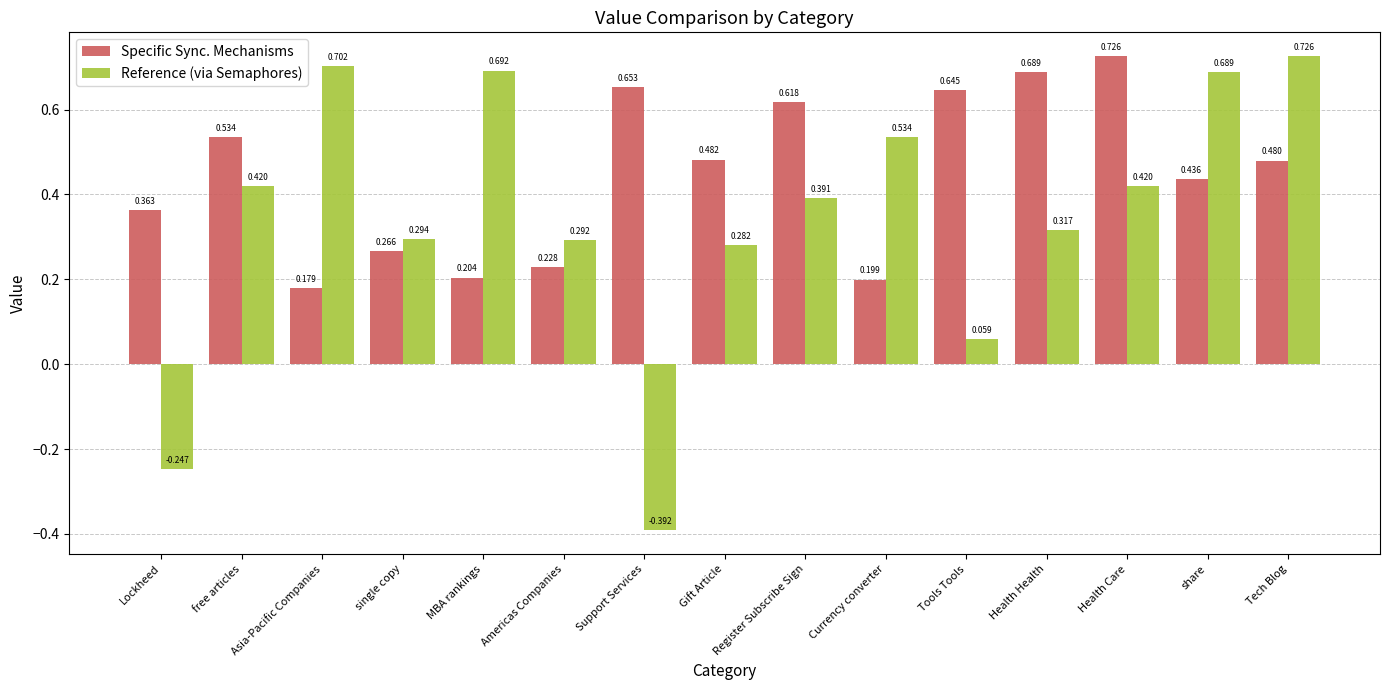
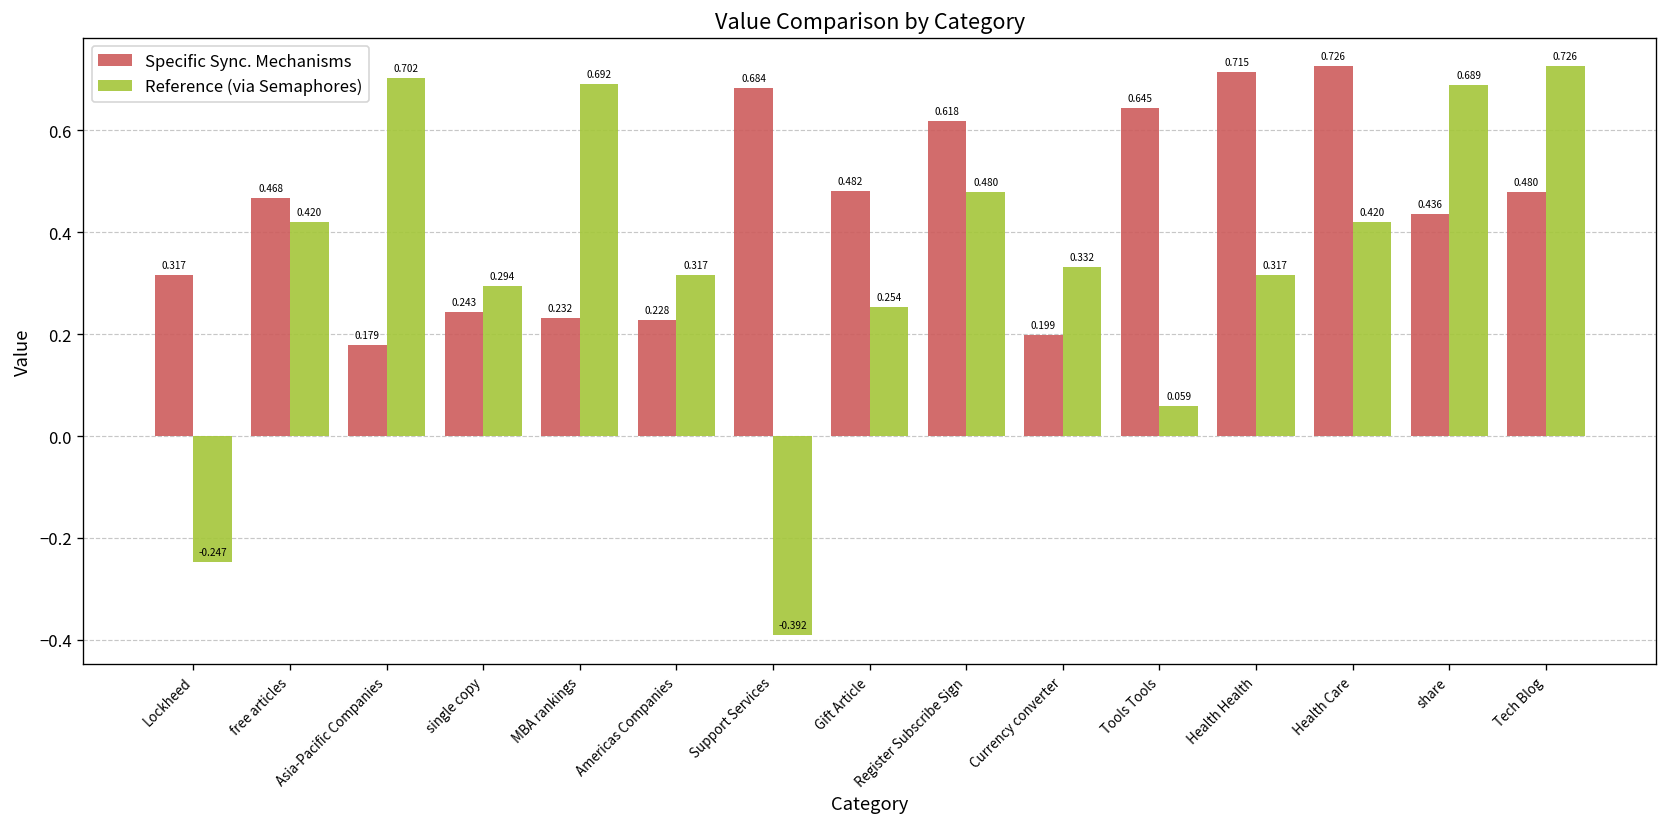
Specific Sync. Mechanisms, Lockheed: 0.363 -> 0.317
Specific Sync. Mechanisms, free articles: 0.534 -> 0.468
Specific Sync. Mechanisms, single copy: 0.266 -> 0.243
Specific Sync. Mechanisms, MBA rankings: 0.204 -> 0.232
Reference (via Semaphores), Americas Companies: 0.292 -> 0.317
Specific Sync. Mechanisms, Support Services: 0.653 -> 0.684
Reference (via Semaphores), Gift Article: 0.282 -> 0.254
Reference (via Semaphores), Register Subscribe Sign: 0.391 -> 0.480
Reference (via Semaphores), Currency converter: 0.534 -> 0.332
Specific Sync. Mechanisms, Health Health: 0.689 -> 0.715
